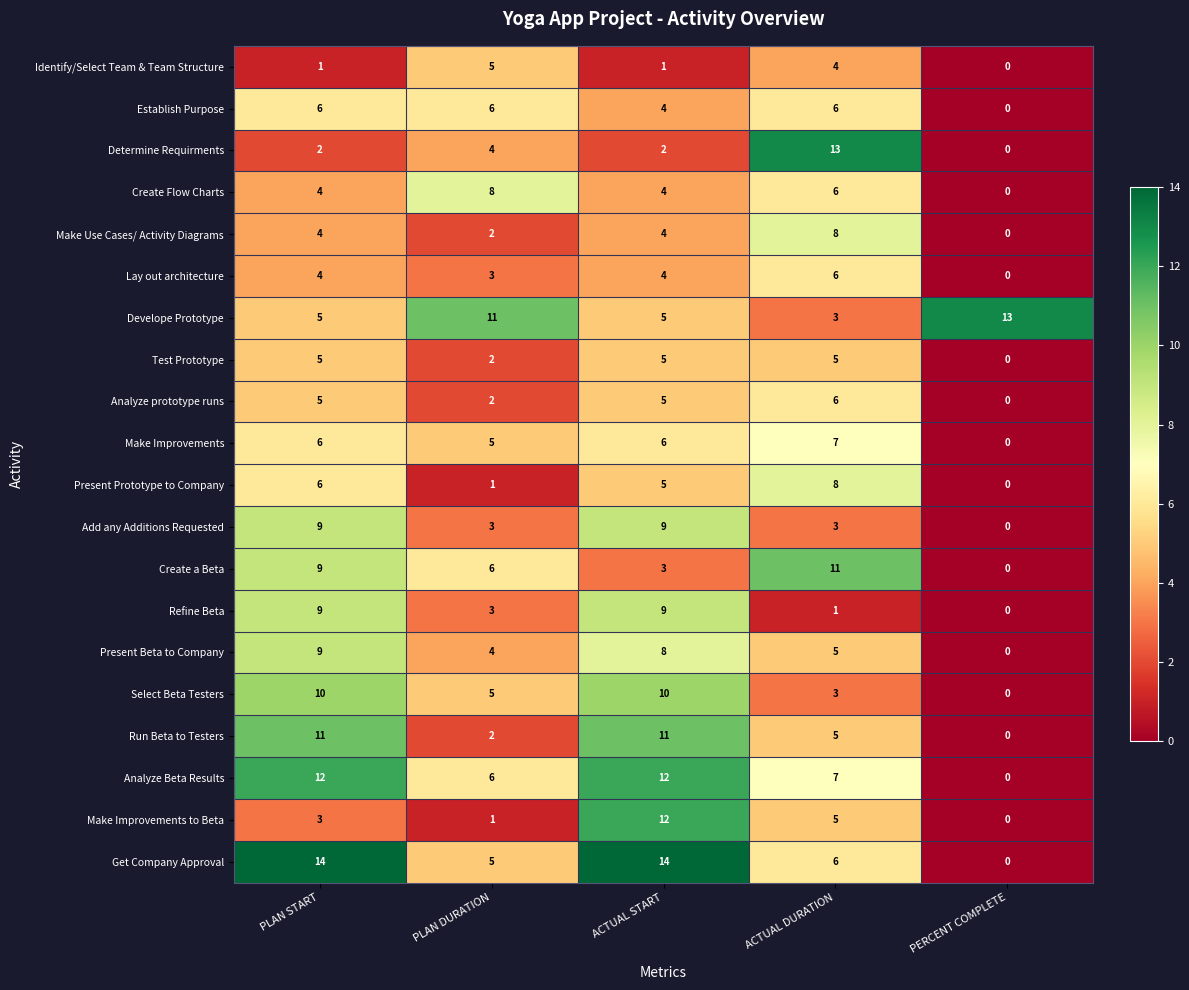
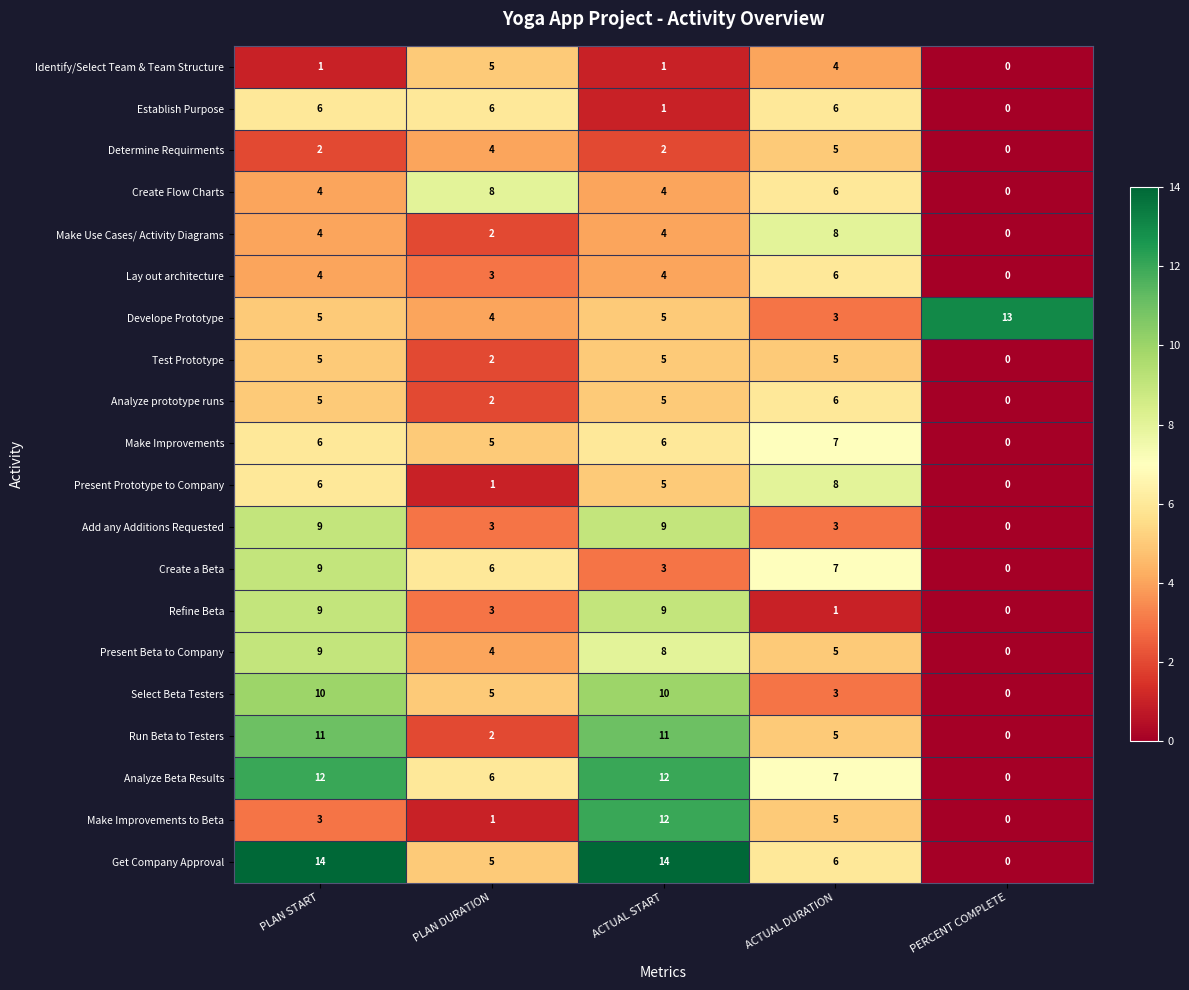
Establish Purpose, ACTUAL START: 4 -> 1
Determine Requirments, ACTUAL DURATION: 13 -> 5
Develope Prototype, PLAN DURATION: 11 -> 4
Create a Beta, ACTUAL DURATION: 11 -> 7
